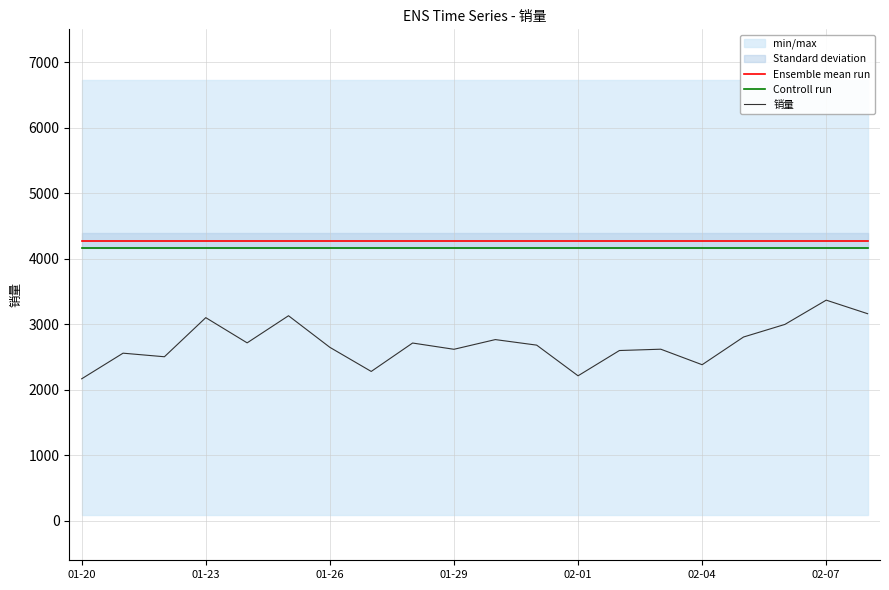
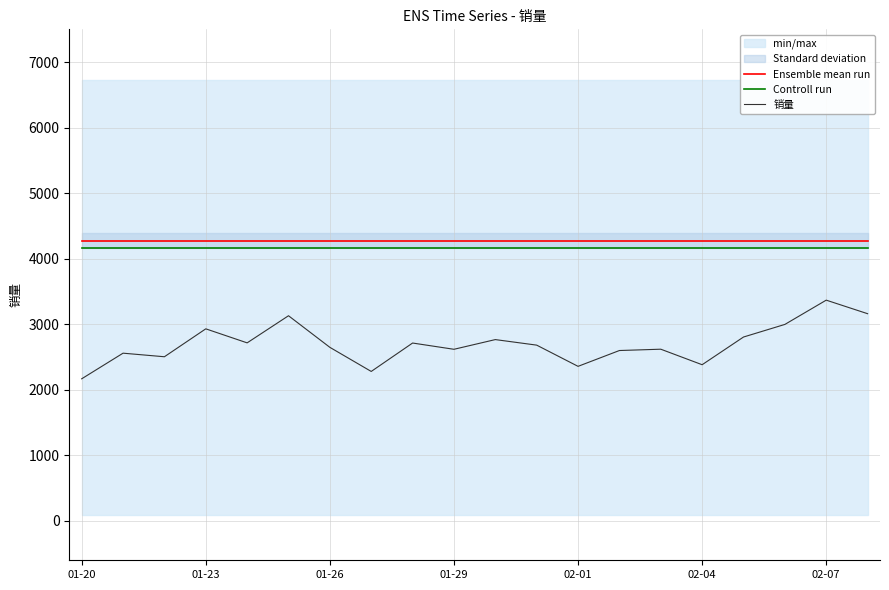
销量, 01-23: 3100 -> 2900
销量, 02-01: 2200 -> 2400
